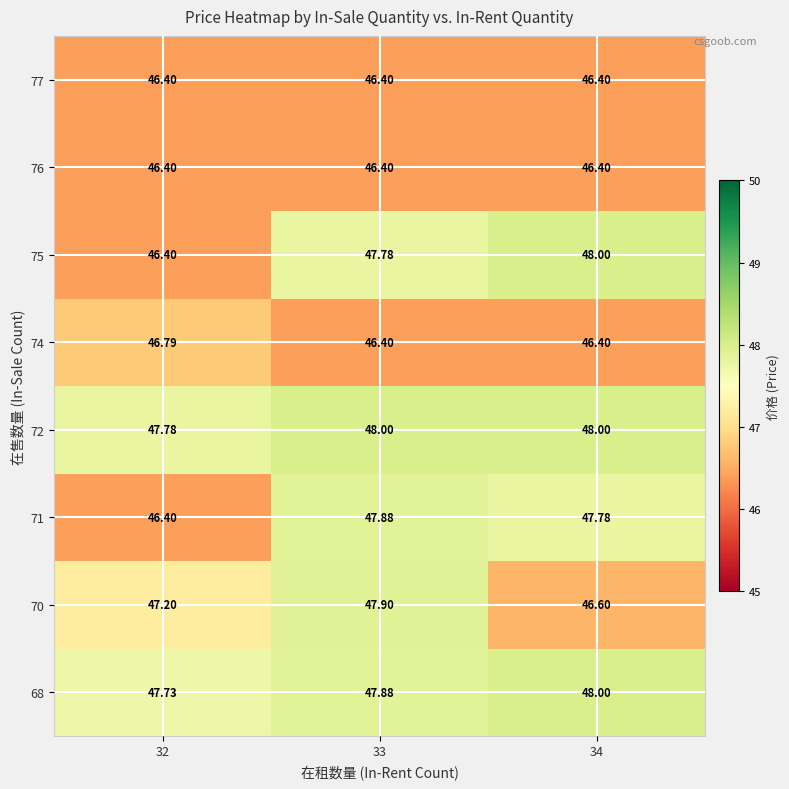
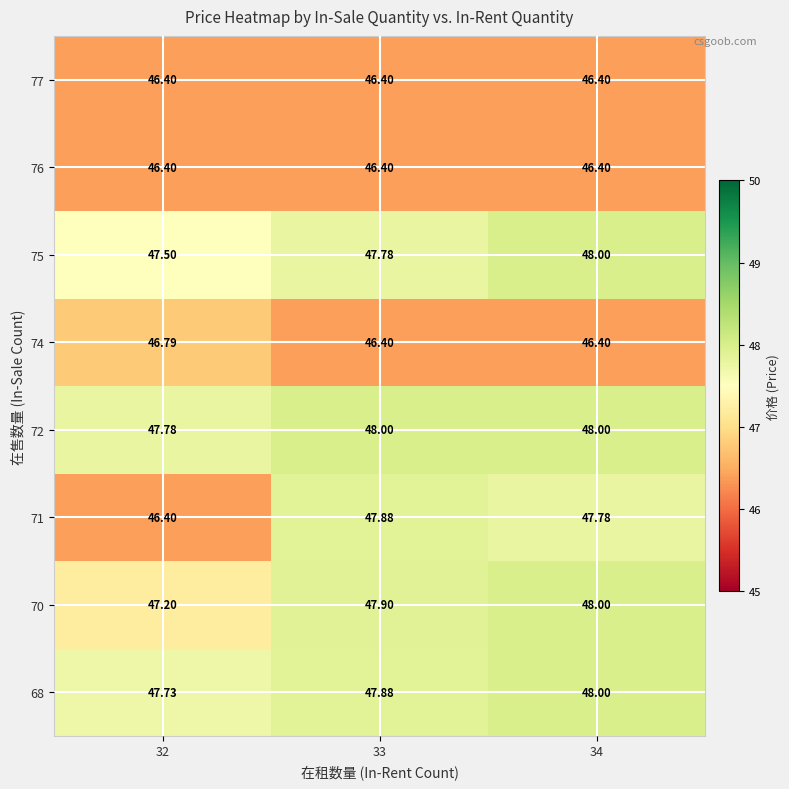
75, 32: 46.40 -> 47.50
70, 34: 46.60 -> 48.00
